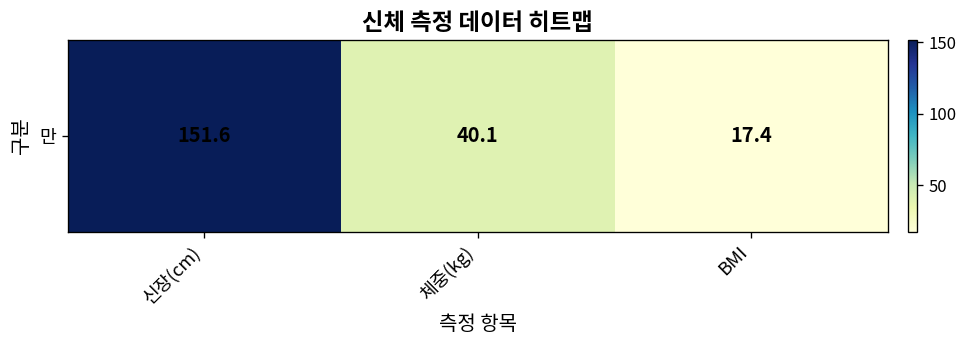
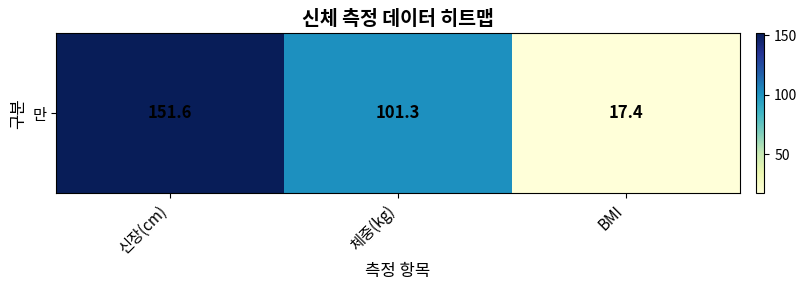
만, 체중(kg): 40.1 -> 101.3
